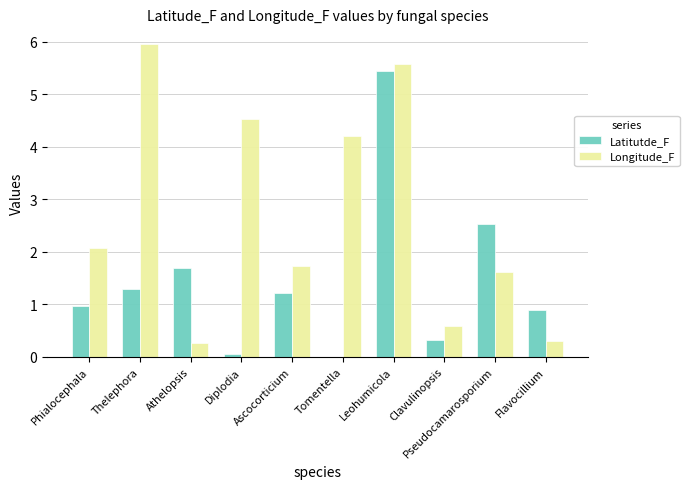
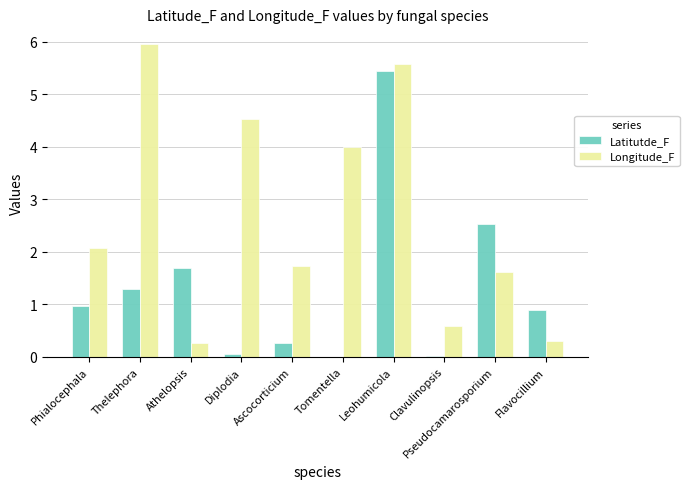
Latitutde_F, Ascocorticium: 1.2 -> 0.3
Longitude_F, Tomentella: 4.2 -> 4.0
Latitutde_F, Clavulinopsis: 0.3 -> 0.0
